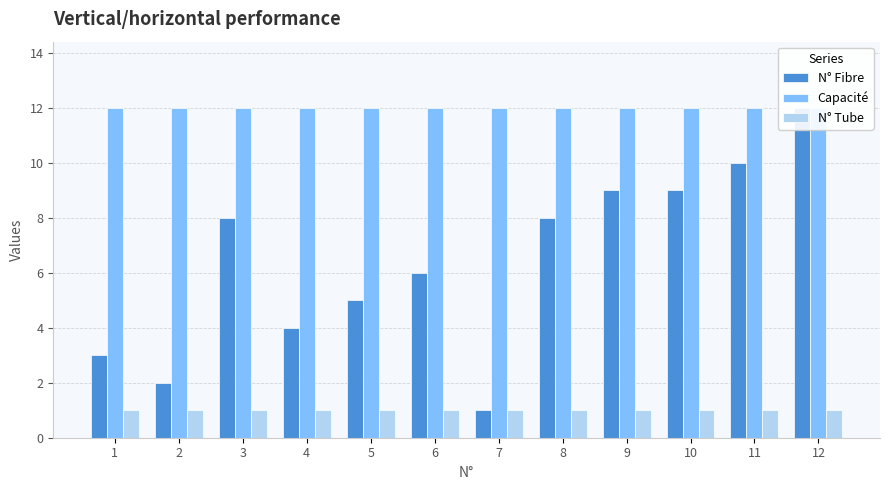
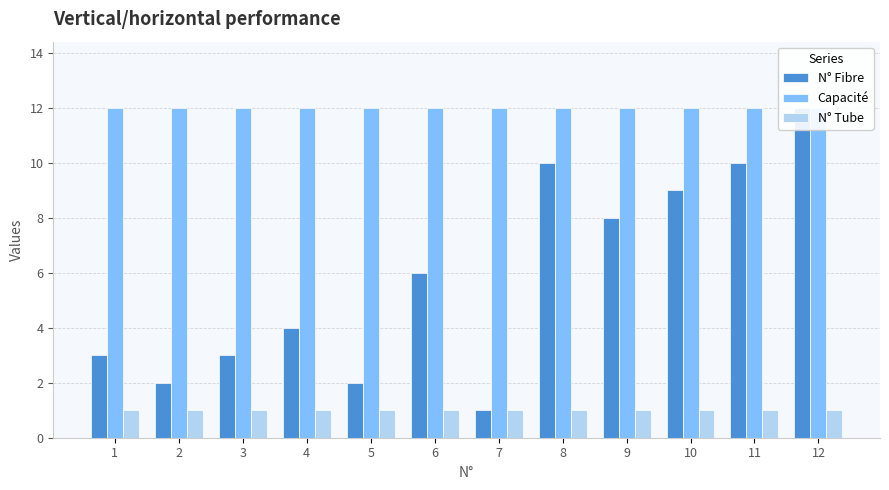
N° Fibre, 3: 8 -> 3
N° Fibre, 5: 5 -> 2
N° Fibre, 8: 8 -> 10
N° Fibre, 9: 9 -> 8
